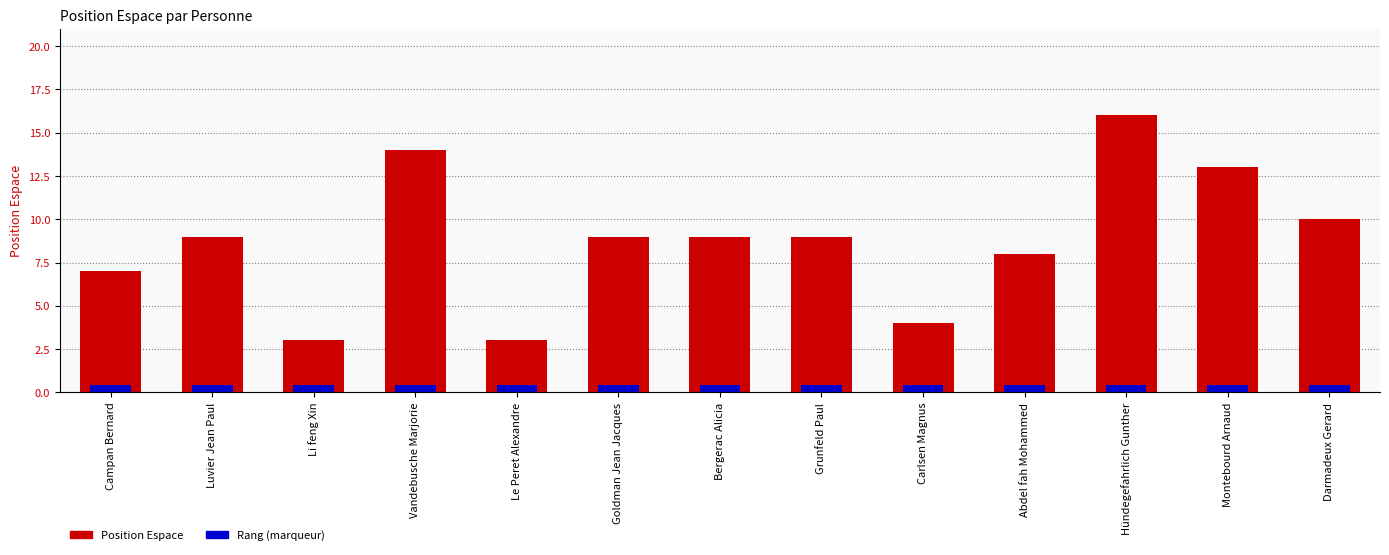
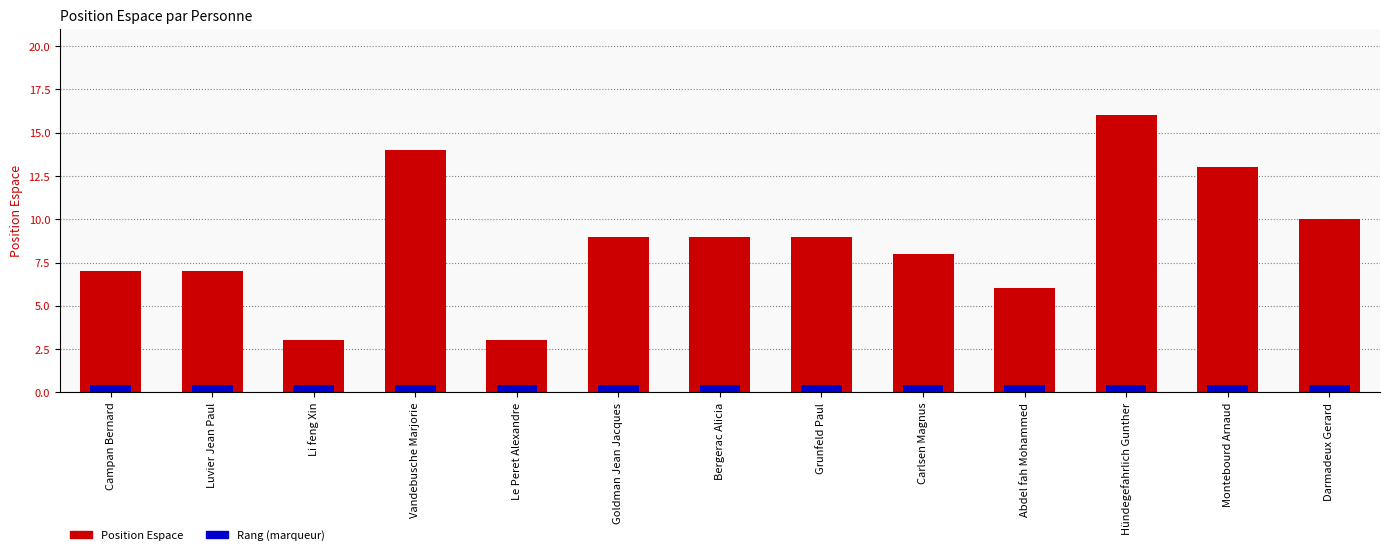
Position Espace, Luvier Jean Paul: 9 -> 7
Position Espace, Carlsen Magnus: 4 -> 8
Position Espace, Abdel fah Mohammed: 8 -> 6
